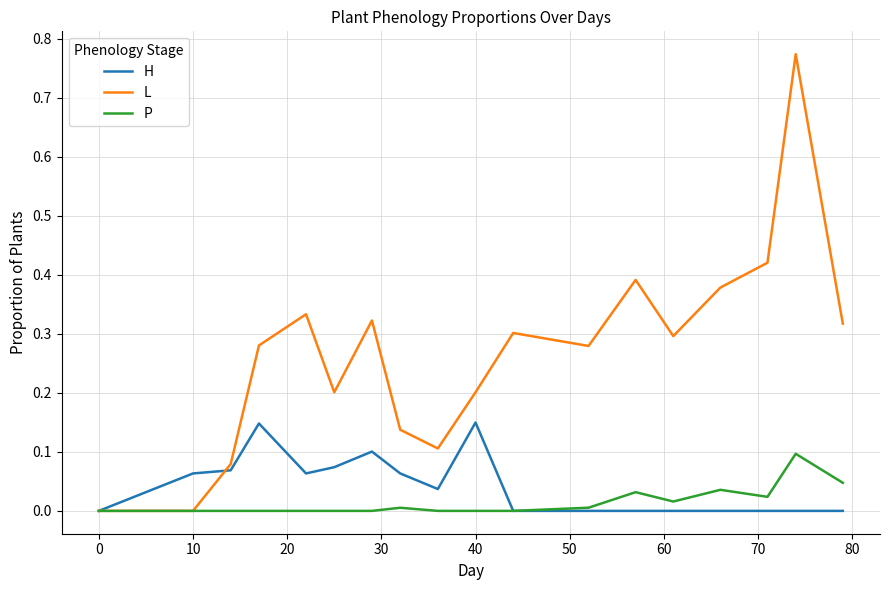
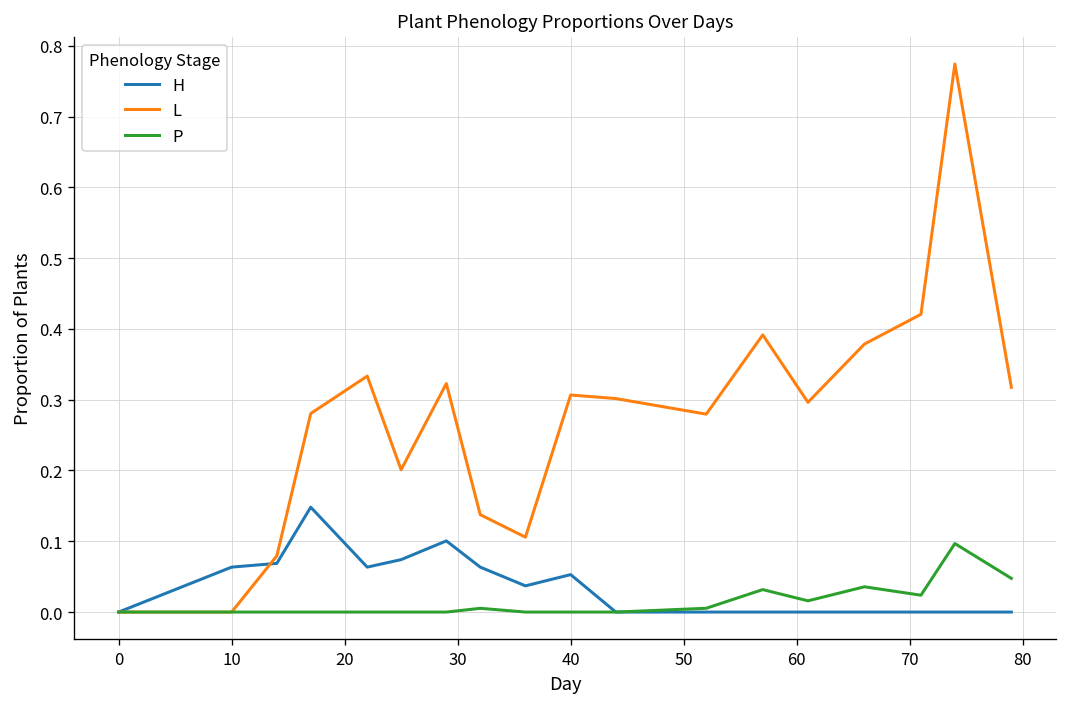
H, 40: 0.15 -> 0.05
L, 40: 0.20 -> 0.31
